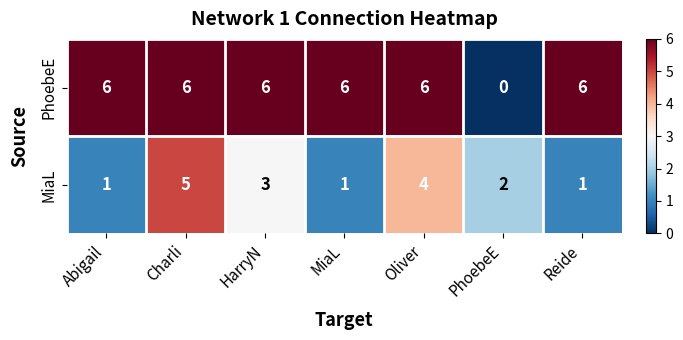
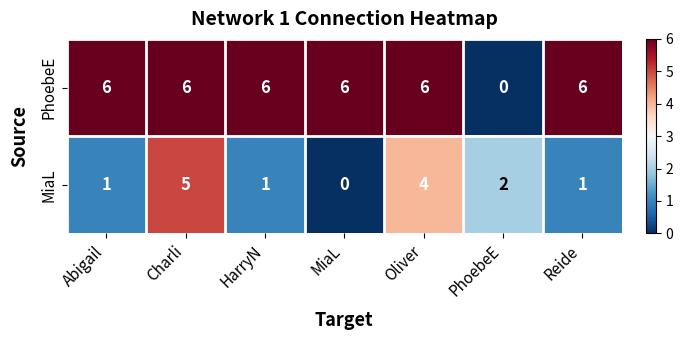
MiaL, HarryN: 3 -> 1
MiaL, MiaL: 1 -> 0
